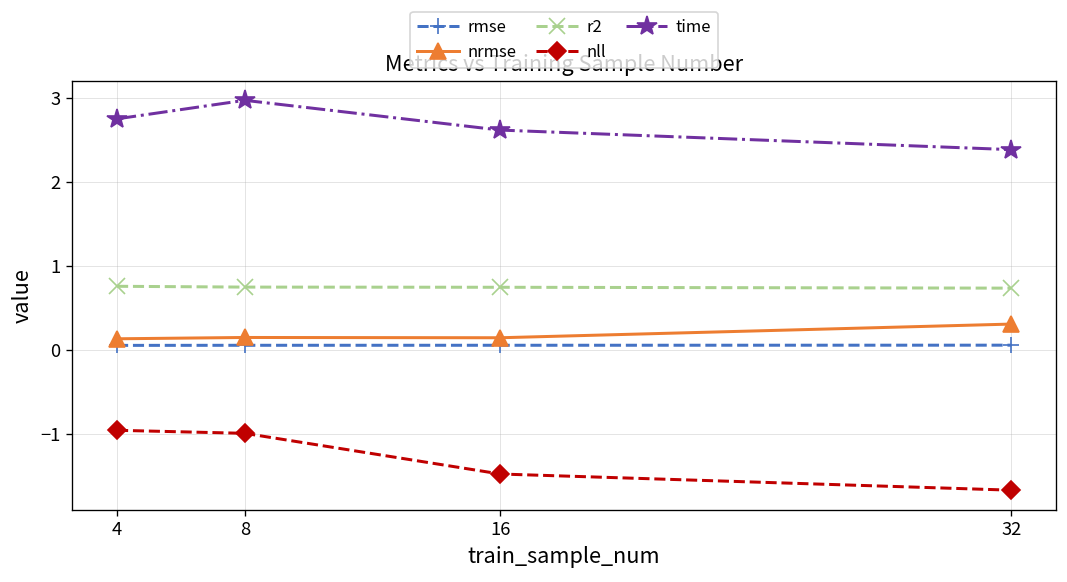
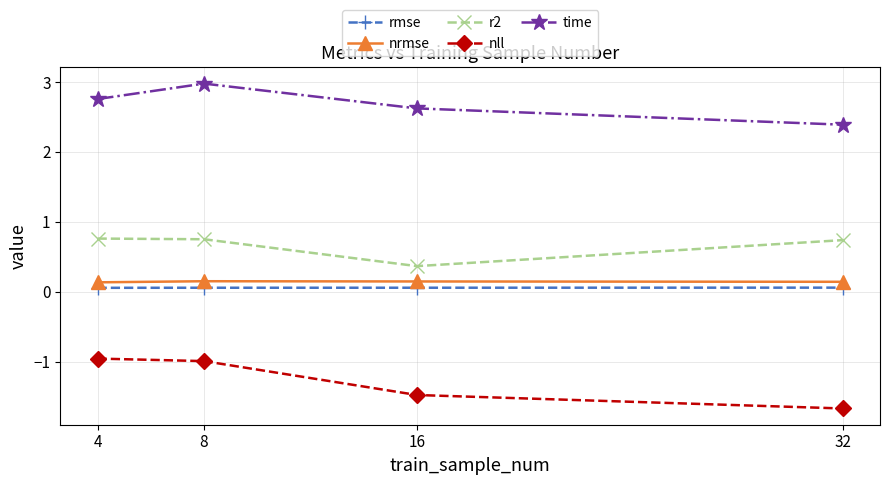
r2, 16: 0.7 -> 0.4
nrmse, 32: 0.3 -> 0.1
